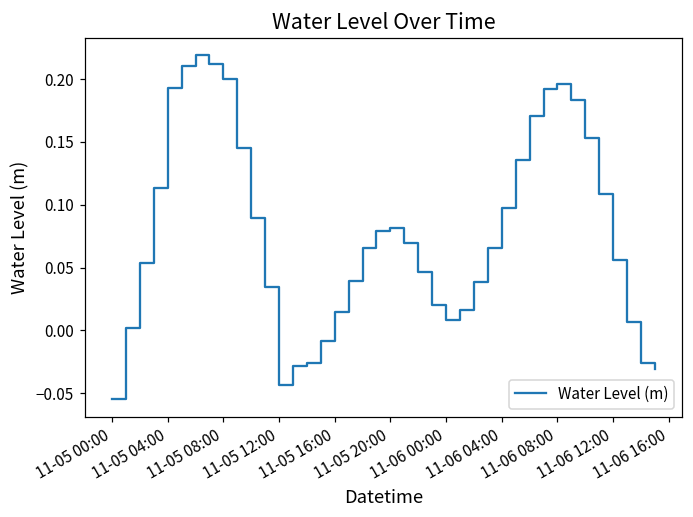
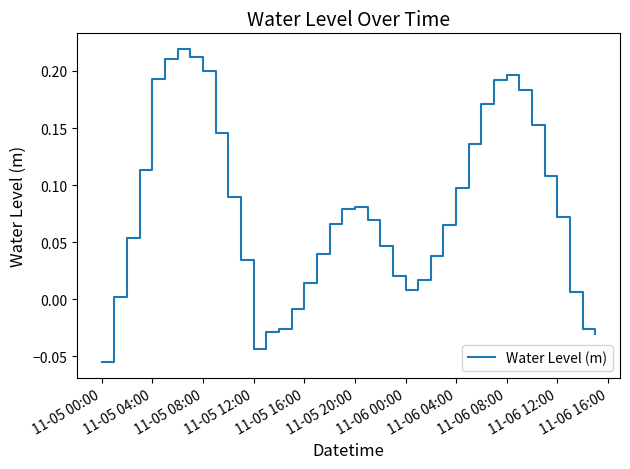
11-06 12:00: 0.056 -> 0.072
